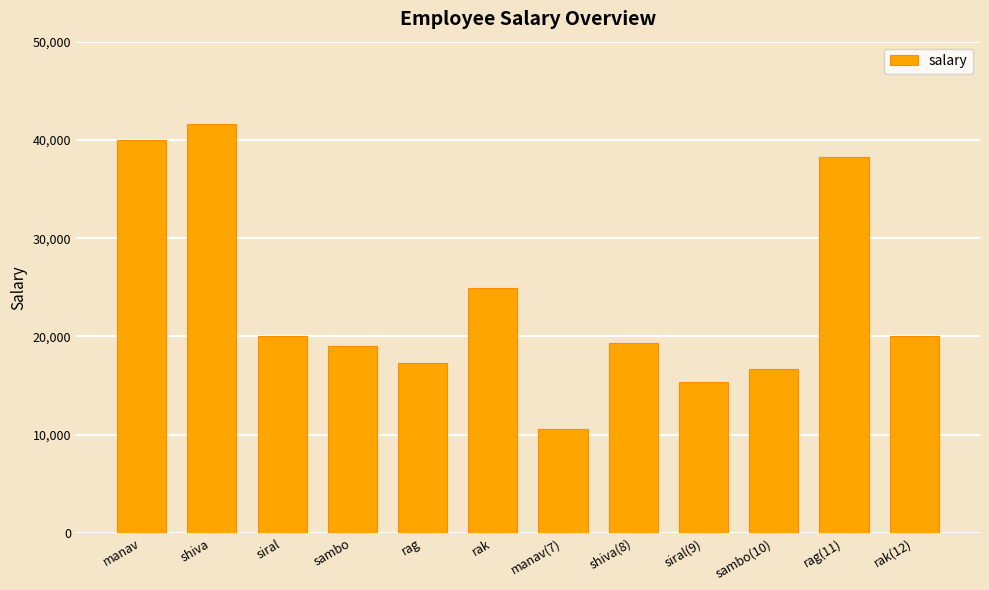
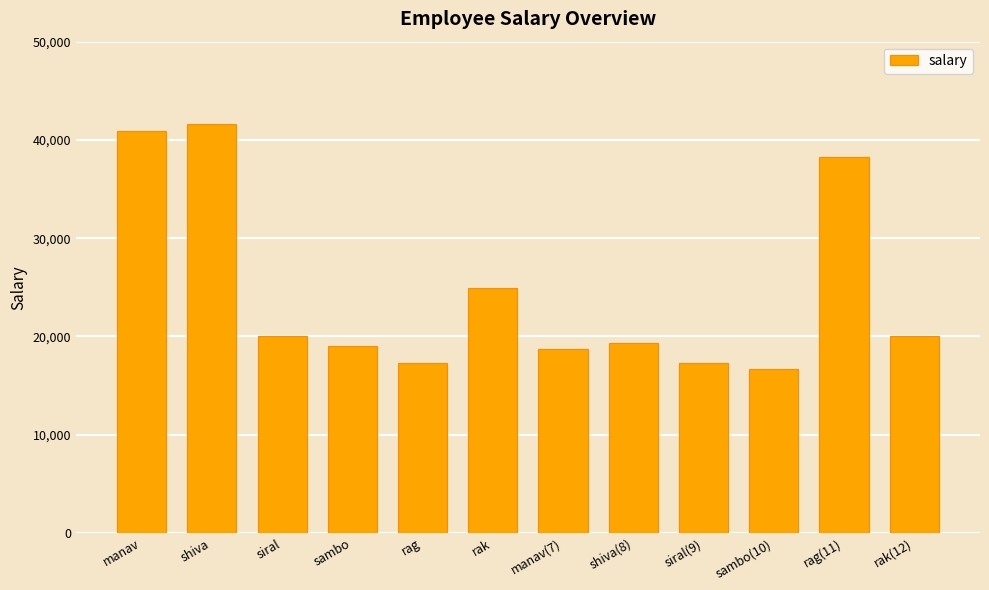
manav: 40,000 -> 41,000
manav(7): 11,000 -> 19,000
siral(9): 15,000 -> 17,000
